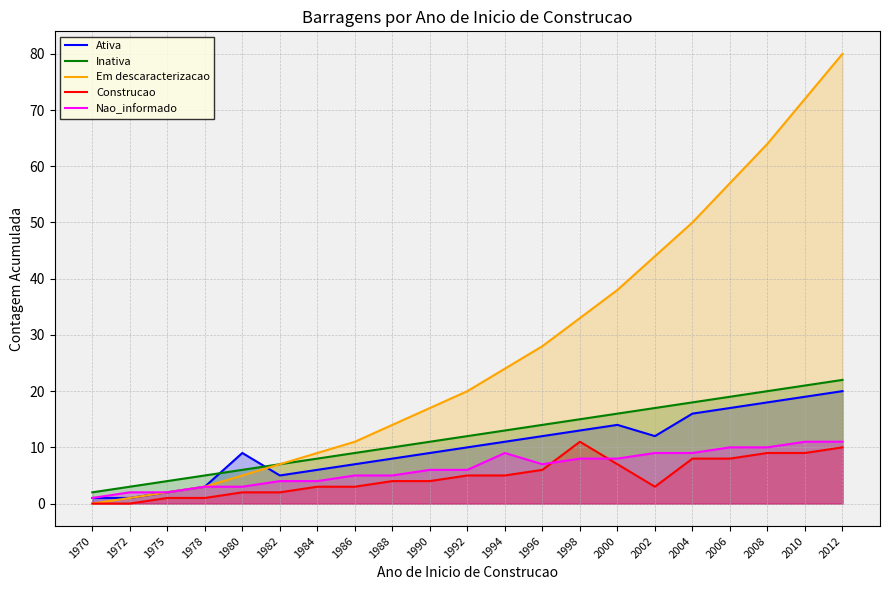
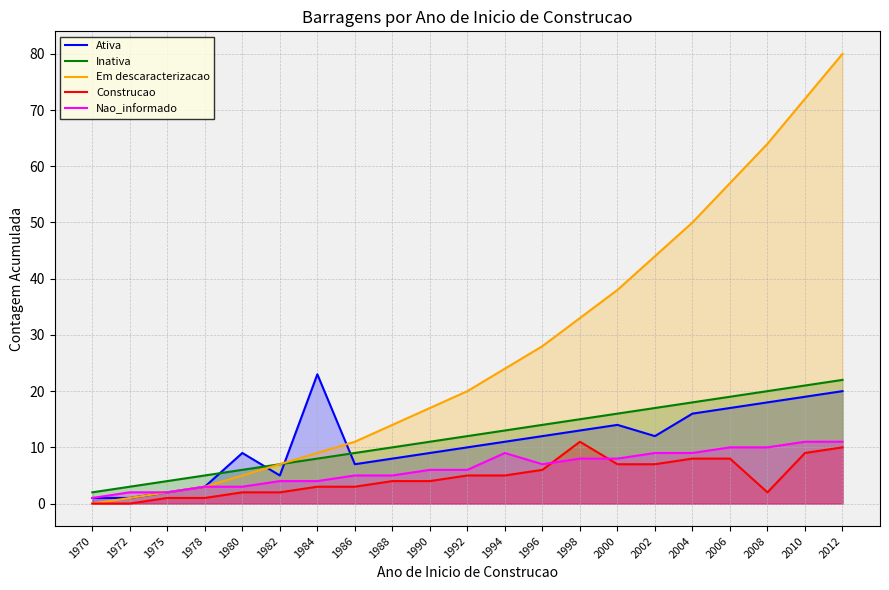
Ativa, 1984: 6 -> 23
Construcao, 2002: 3 -> 7
Construcao, 2008: 9 -> 2
